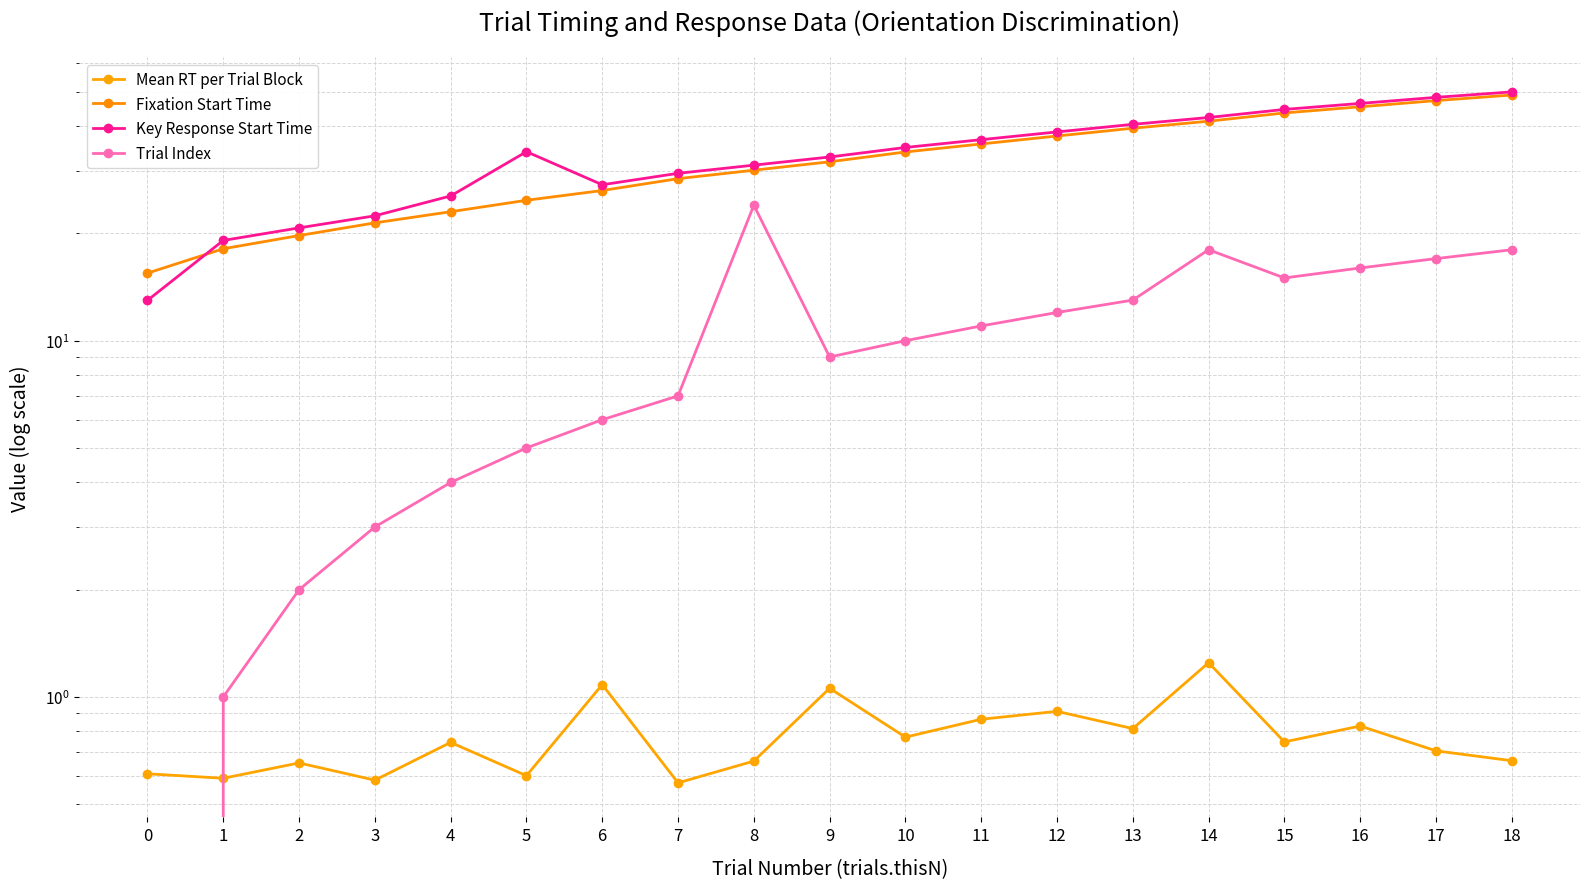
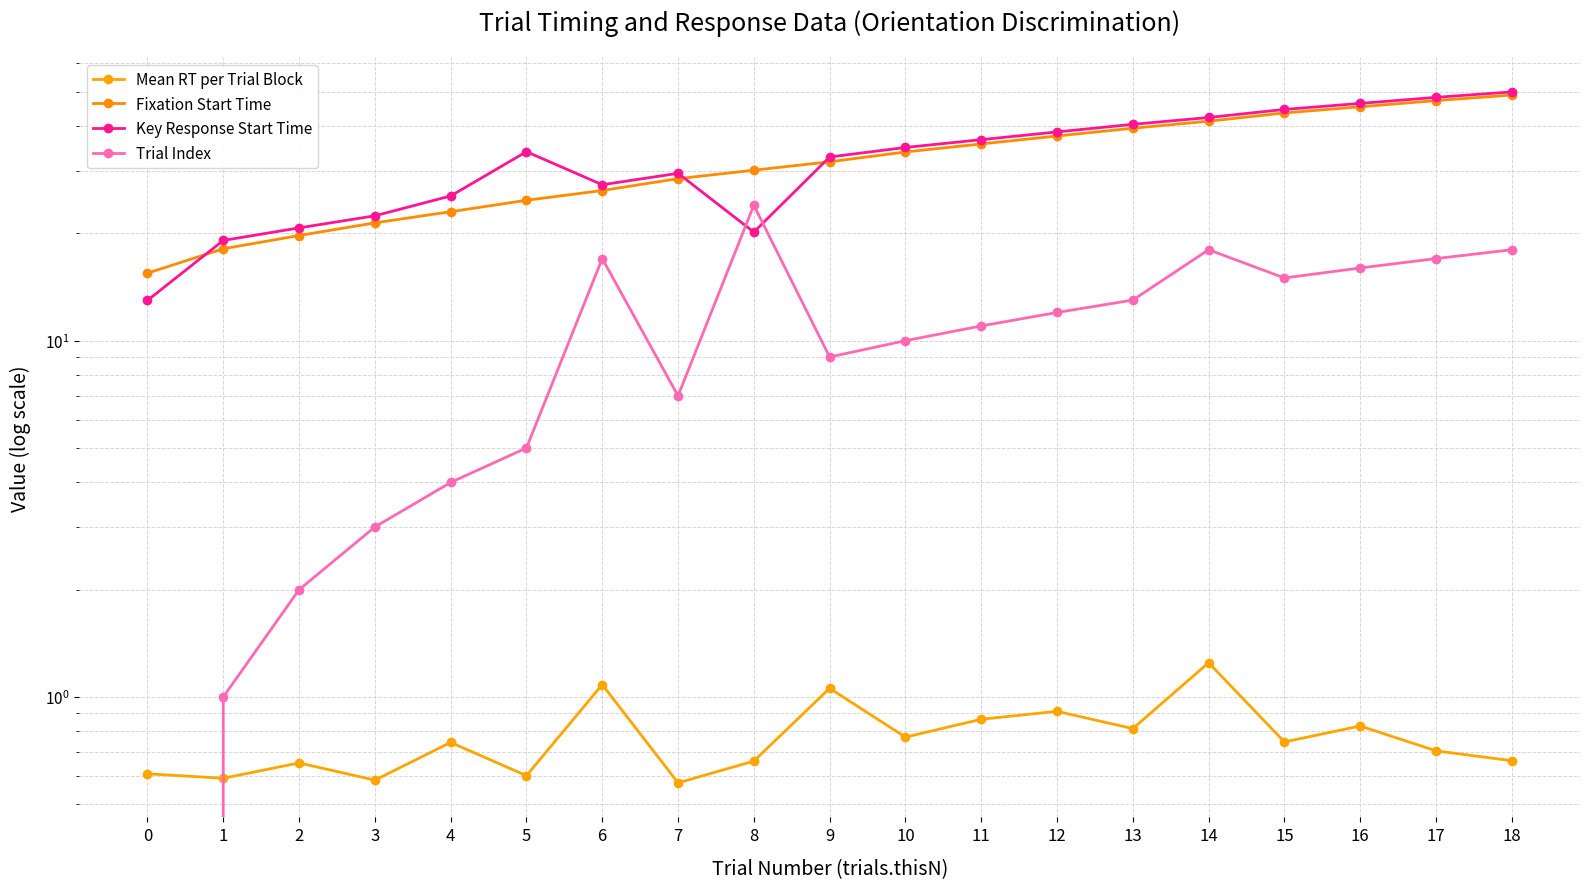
Trial Index, 6: 6 -> 17
Key Response Start Time, 8: 31 -> 20
